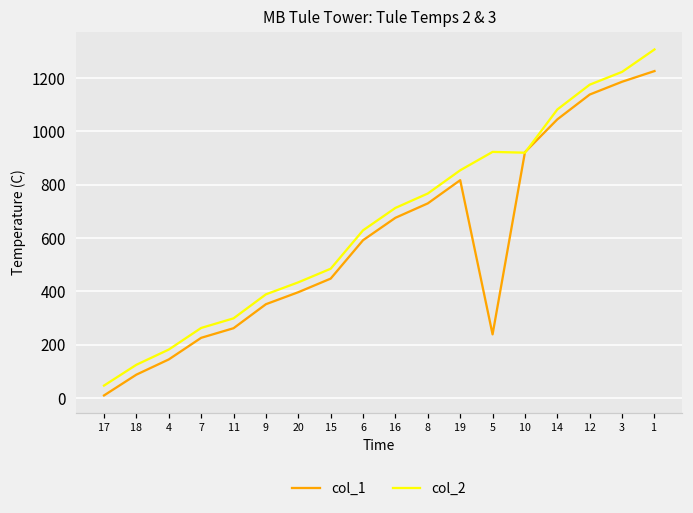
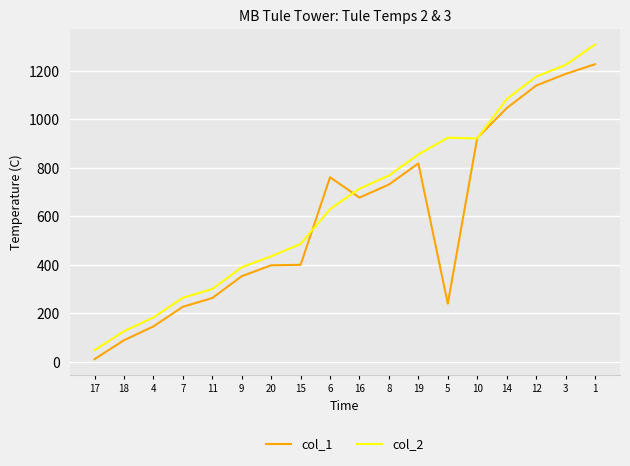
col_1, 15: 450 -> 400
col_1, 6: 590 -> 760
